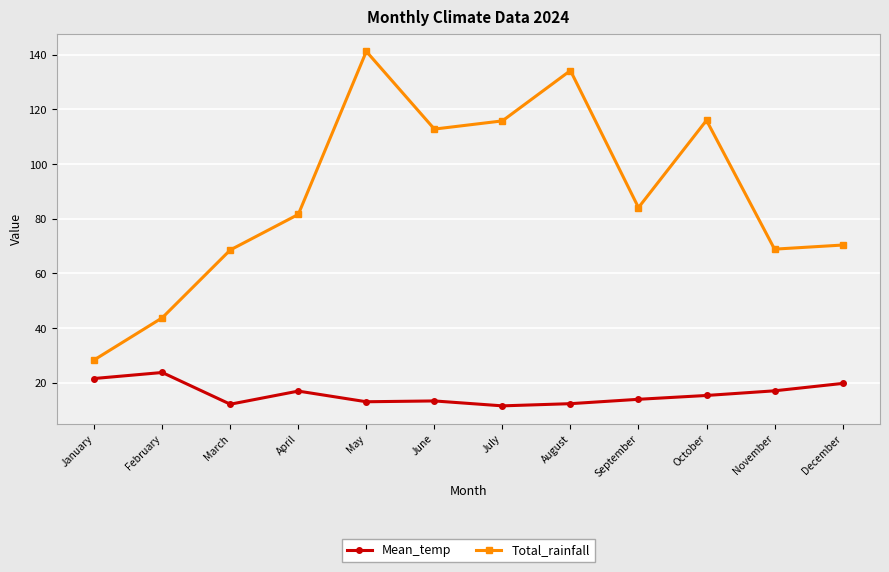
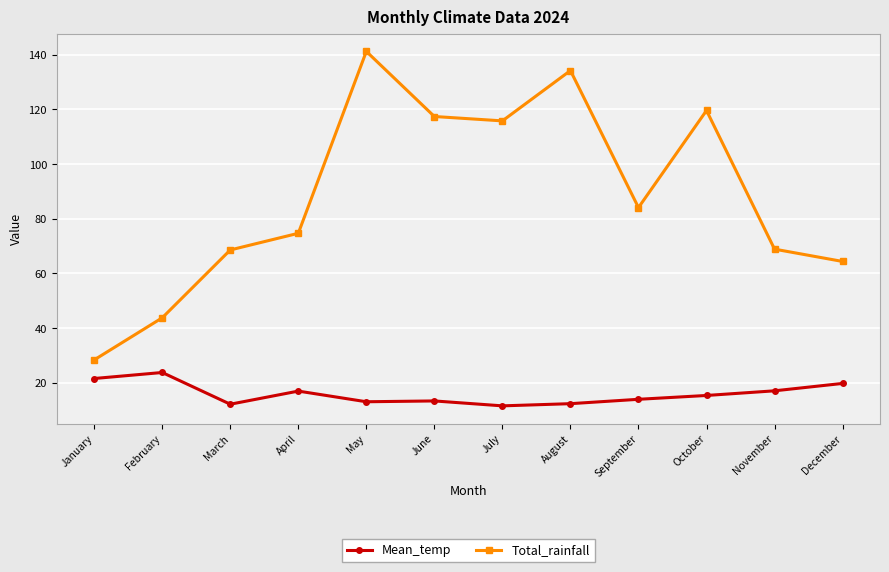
Total_rainfall, April: 82 -> 75
Total_rainfall, June: 113 -> 117
Total_rainfall, October: 116 -> 120
Total_rainfall, December: 70 -> 64
